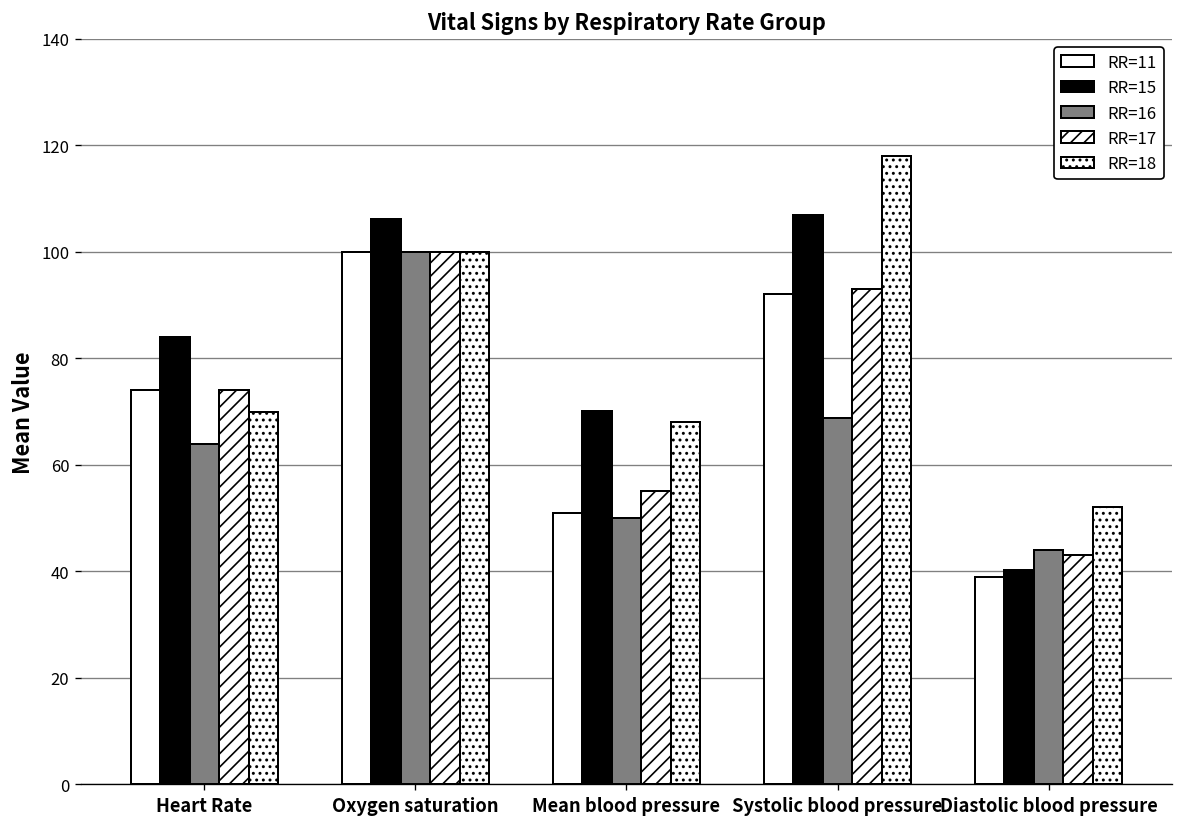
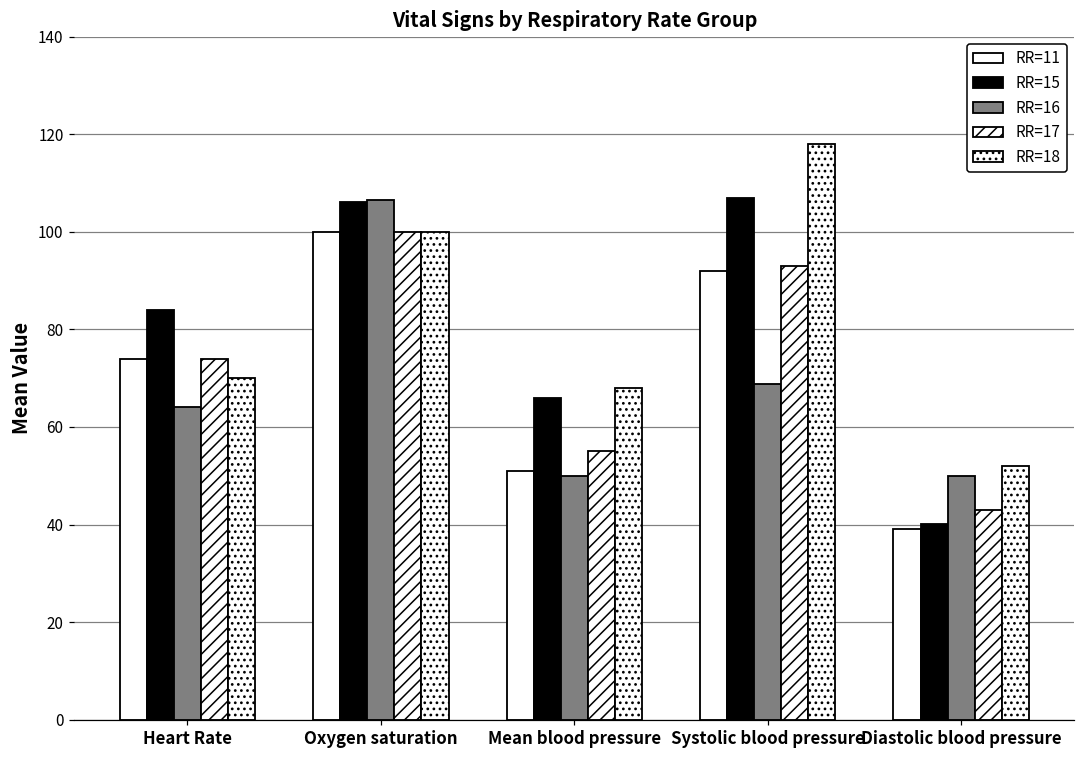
RR=16, Oxygen saturation: 100 -> 107
RR=15, Mean blood pressure: 70 -> 66
RR=16, Diastolic blood pressure: 44 -> 50
